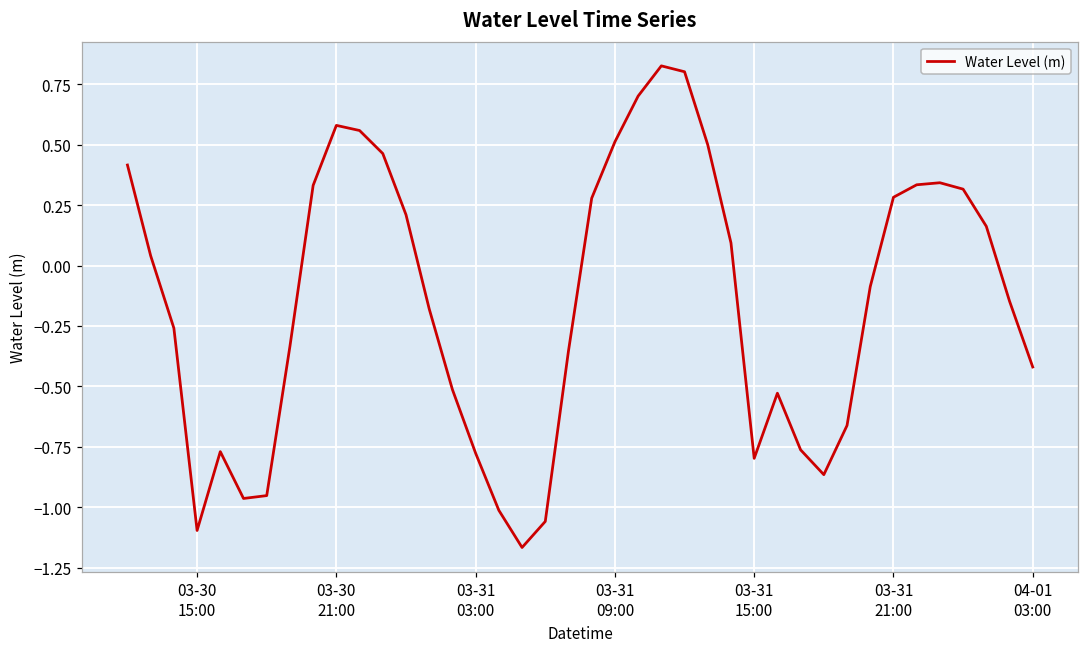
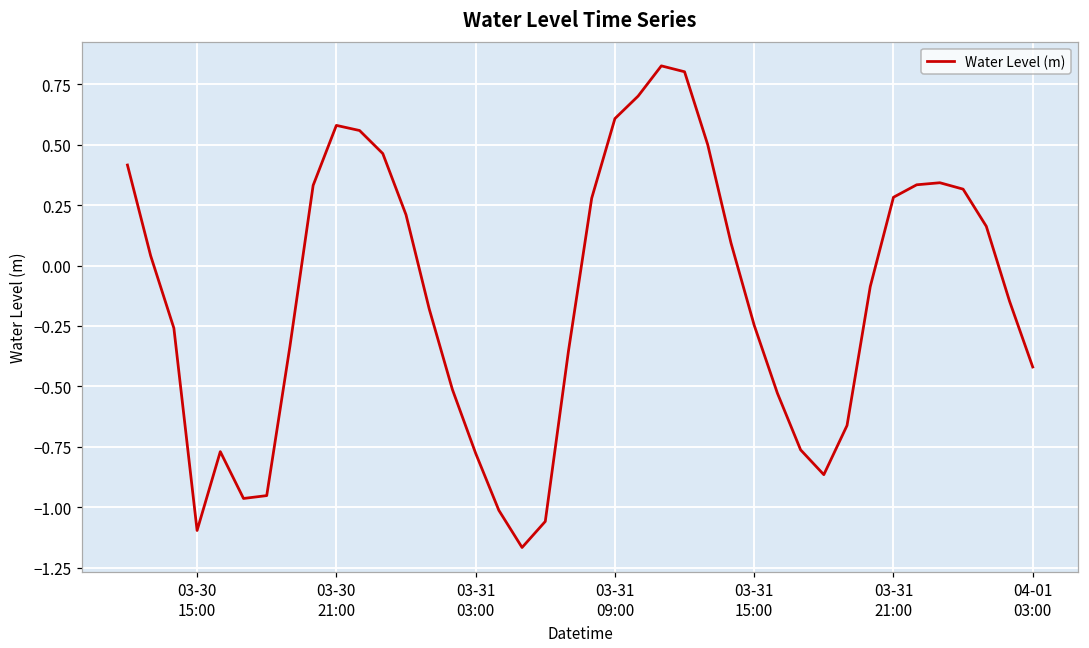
03-31 09:00: 0.51 -> 0.61
03-31 15:00: -0.80 -> -0.25
